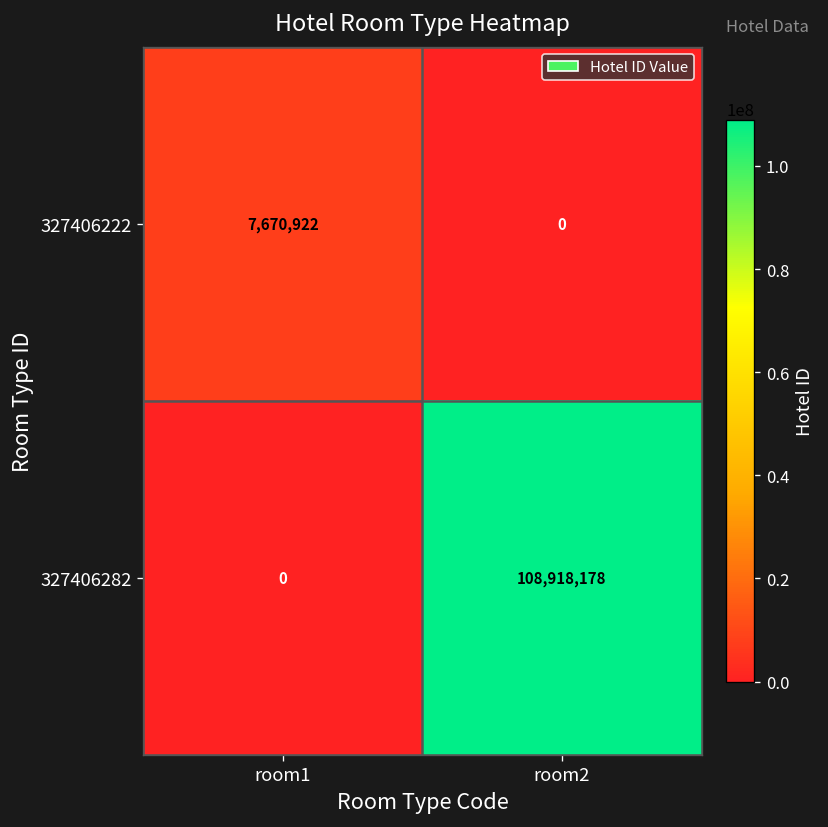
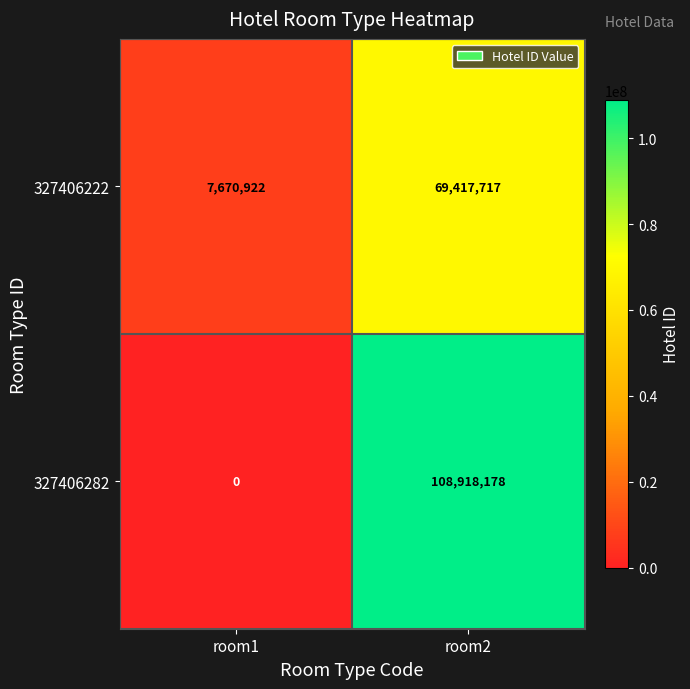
327406222, room2: 0 -> 69,417,717
